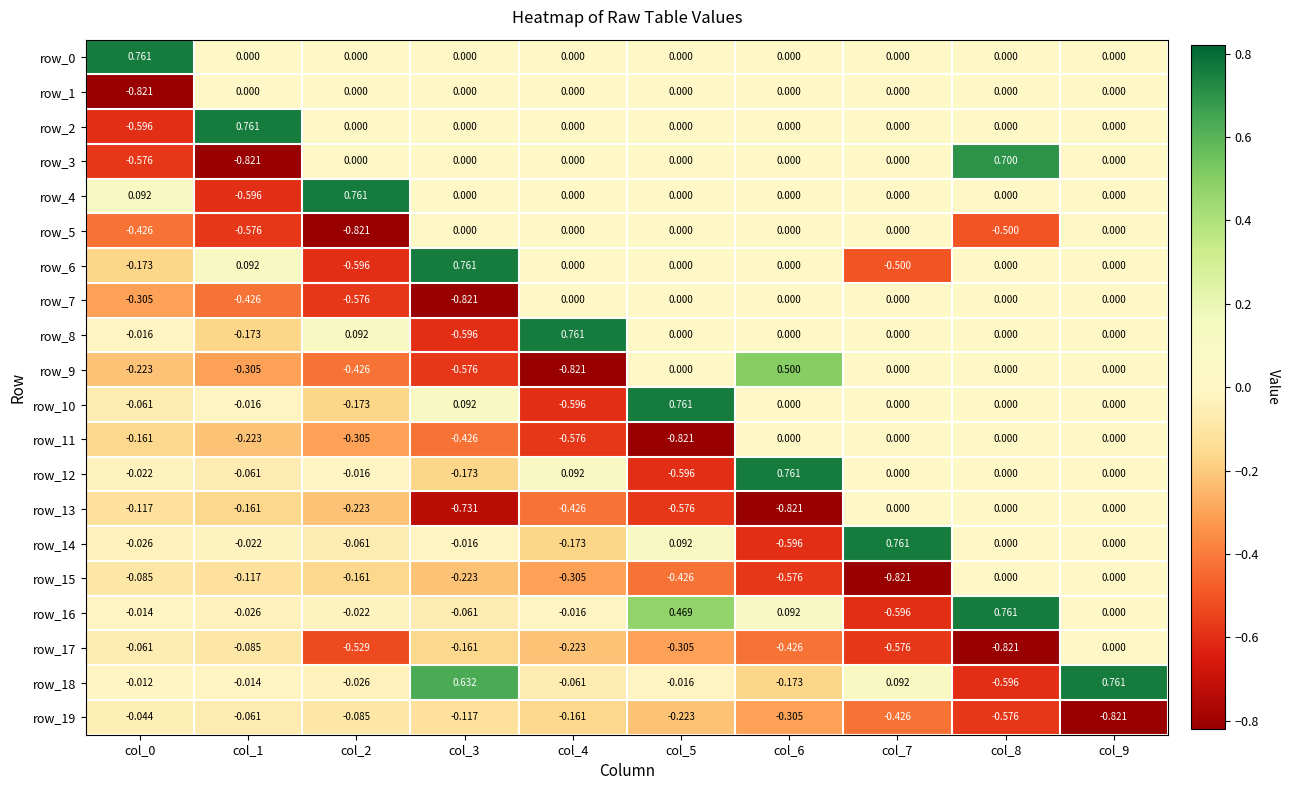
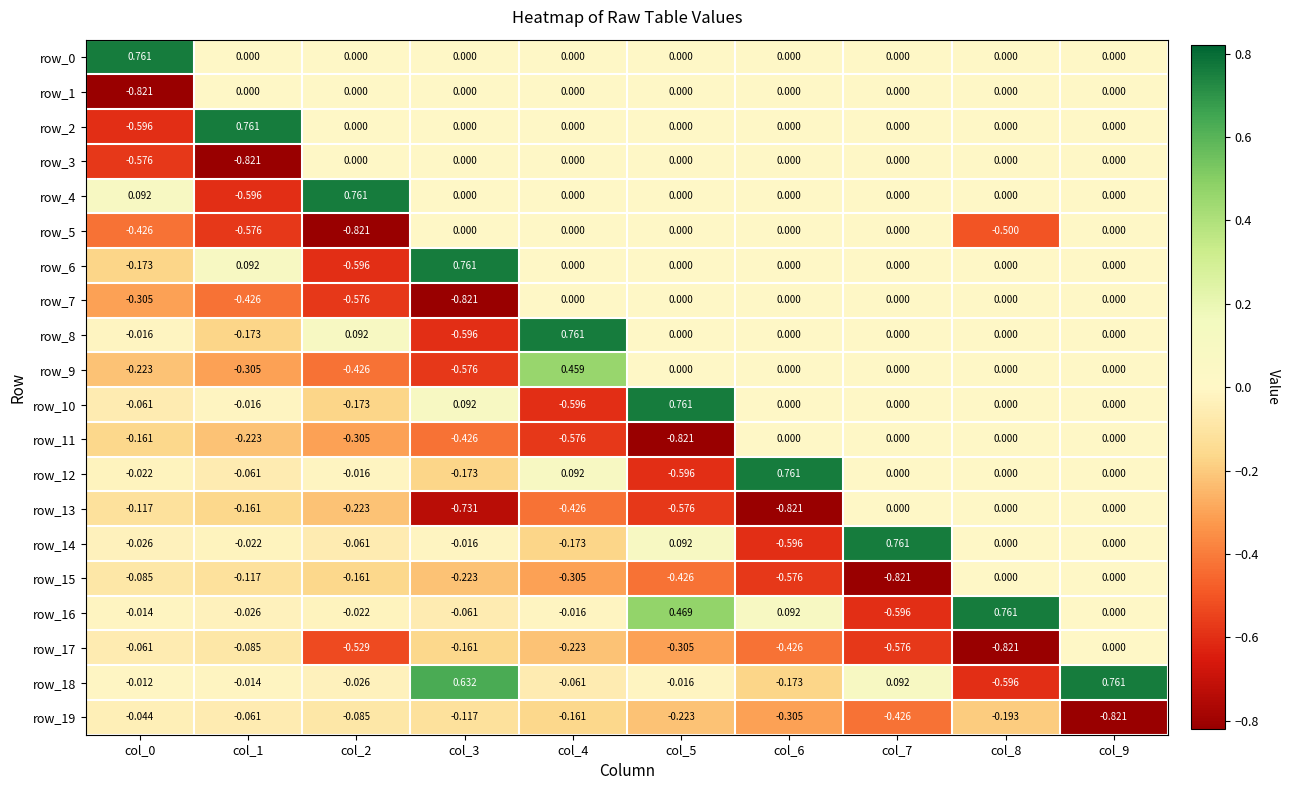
row_3, col_8: 0.700 -> 0.000
row_6, col_7: -0.500 -> 0.000
row_9, col_4: -0.821 -> 0.459
row_9, col_6: 0.500 -> 0.000
row_19, col_8: -0.576 -> -0.193
